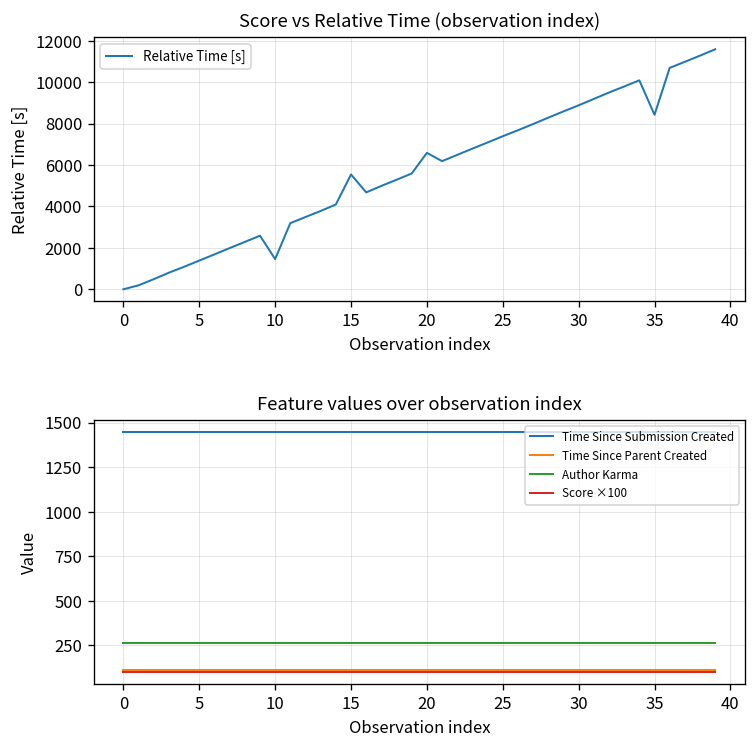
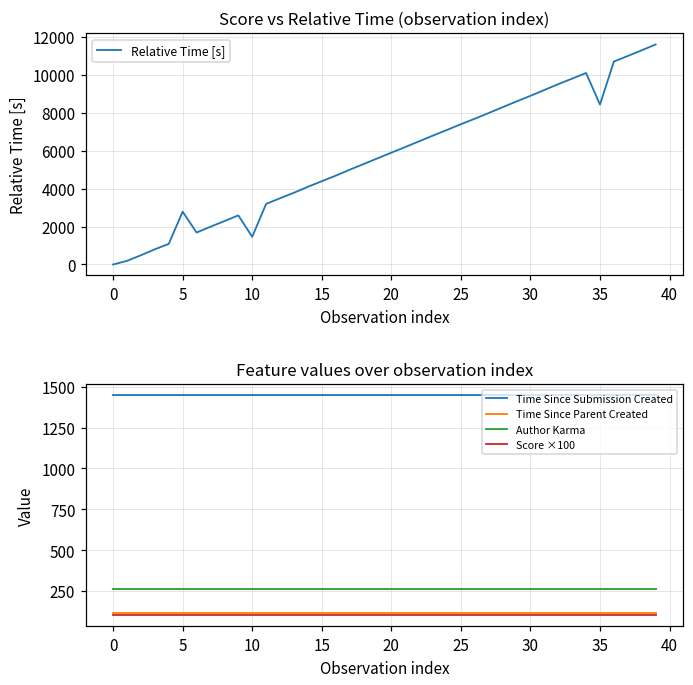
Score vs Relative Time (observation index), 5: 1400 -> 2800
Score vs Relative Time (observation index), 15: 5500 -> 4400
Score vs Relative Time (observation index), 20: 6600 -> 5900
